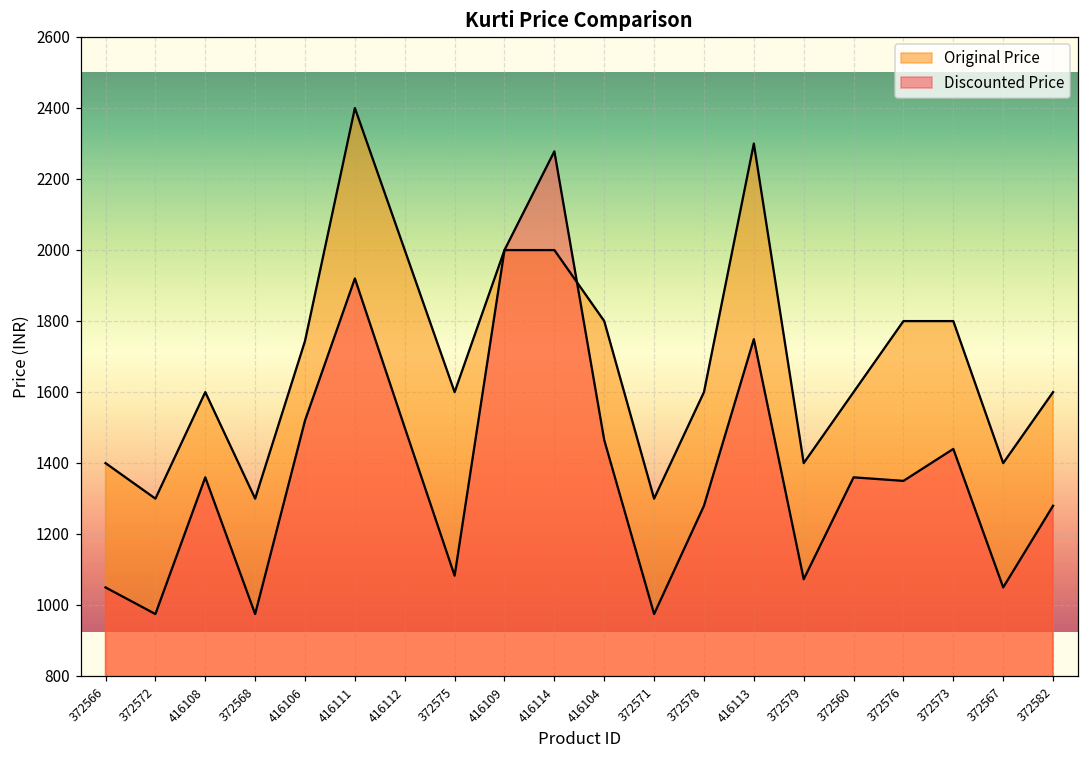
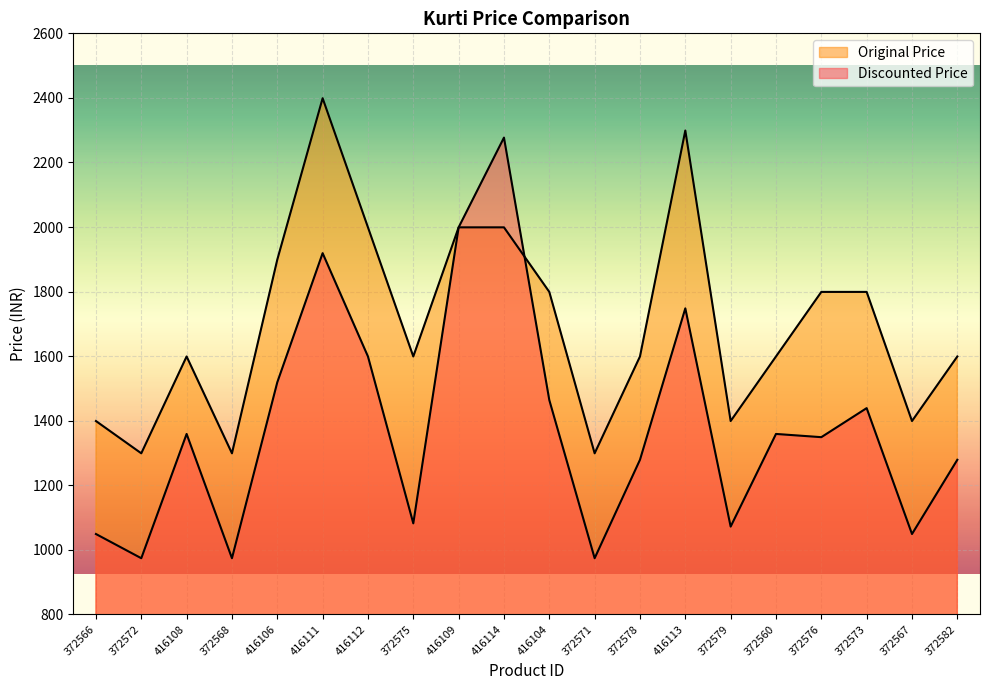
Original Price, 416106: 1740 -> 1900
Discounted Price, 416112: 1500 -> 1600
